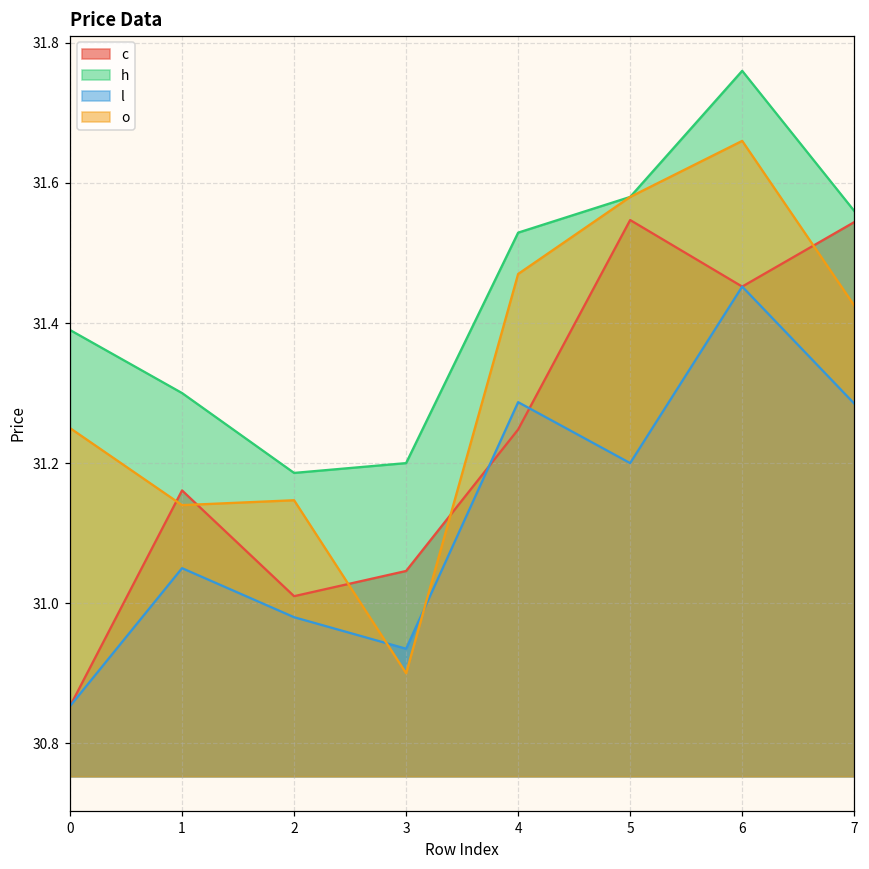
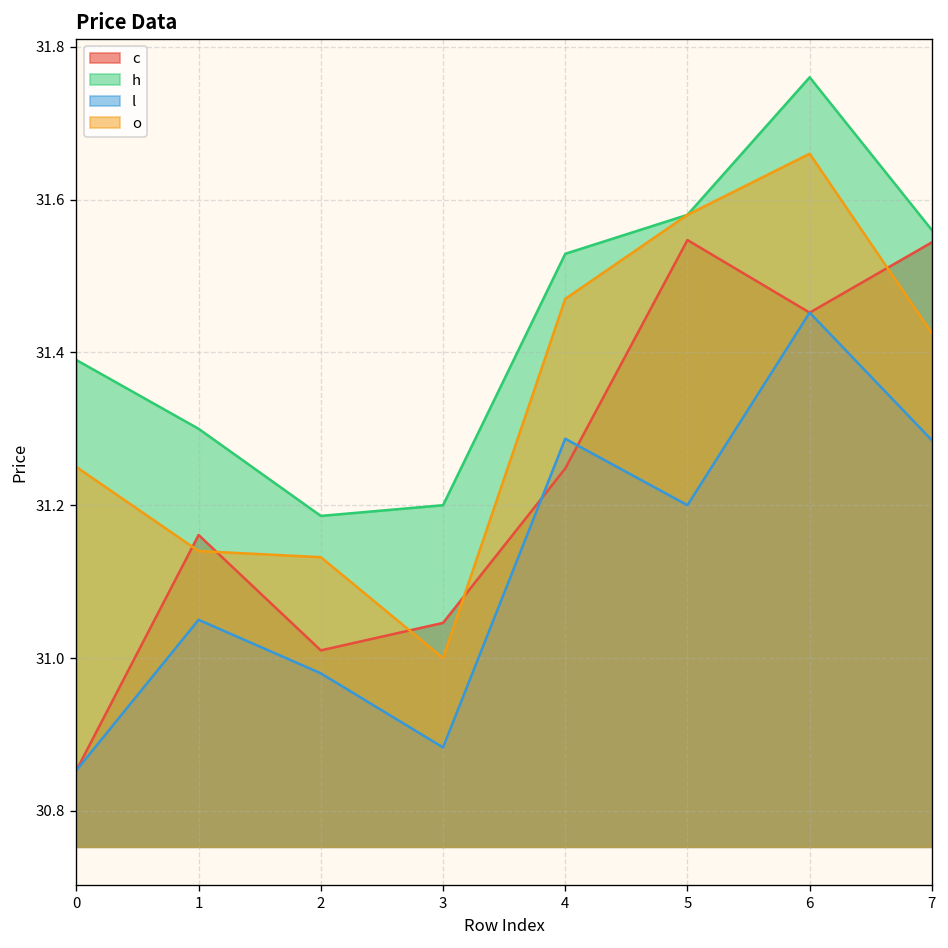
o, 2: 31.15 -> 31.13
l, 3: 30.94 -> 30.88
o, 3: 30.9 -> 31.0
